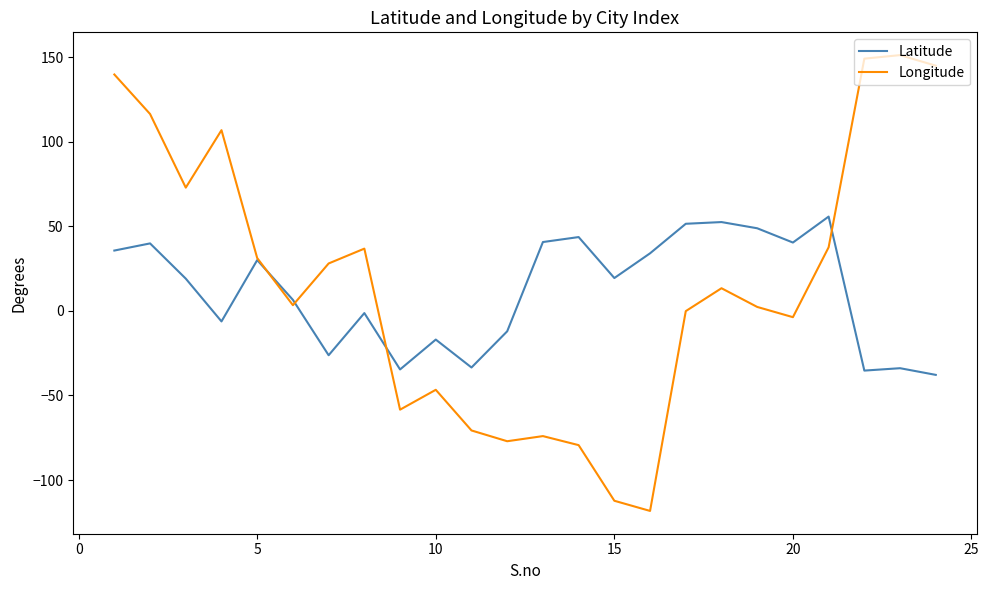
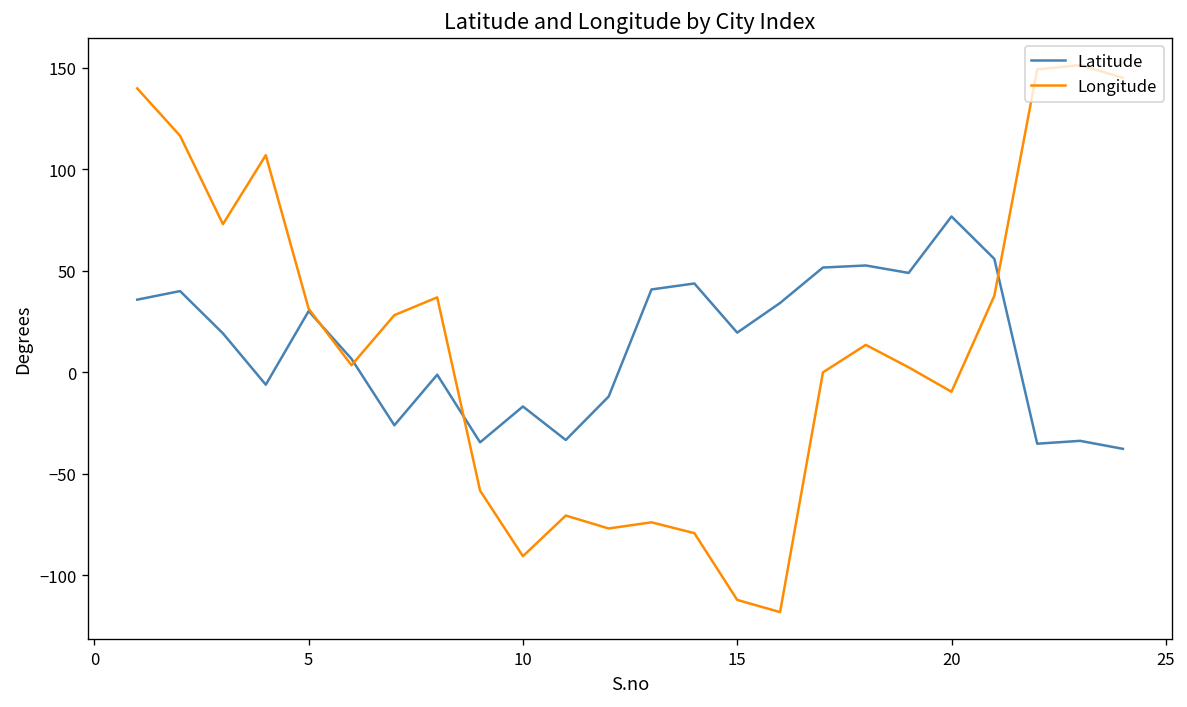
Longitude, 10: -47 -> -91
Latitude, 20: 40 -> 77
Longitude, 20: -4 -> -10
